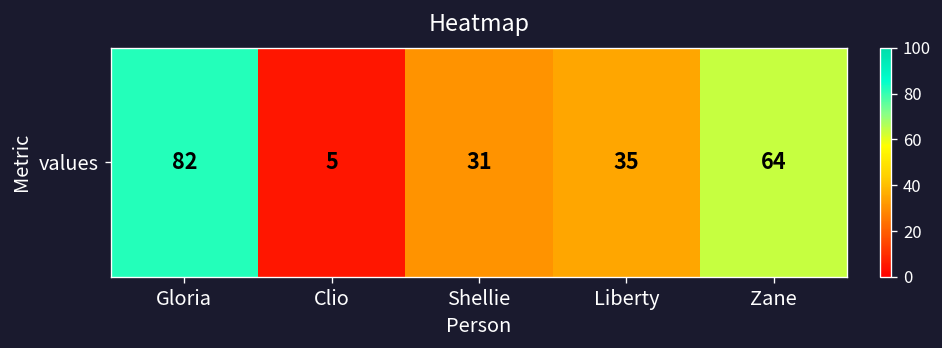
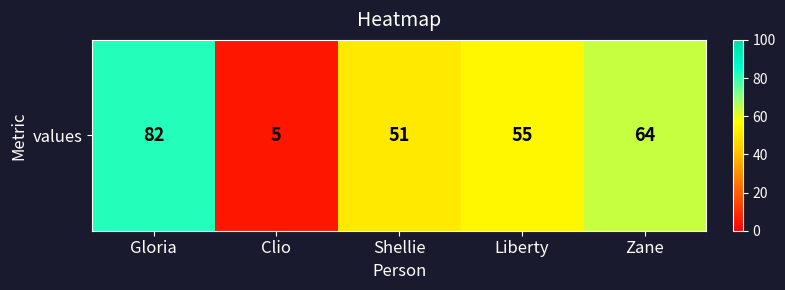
values, Shellie: 31 -> 51
values, Liberty: 35 -> 55
